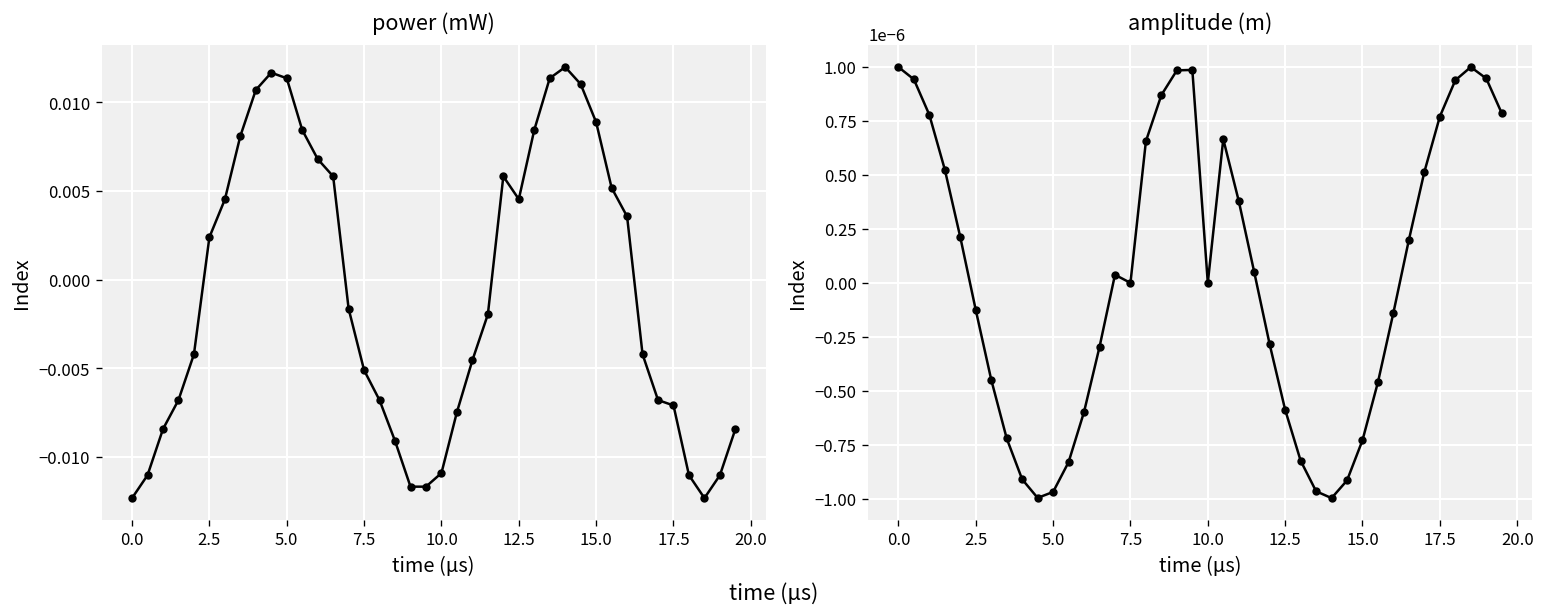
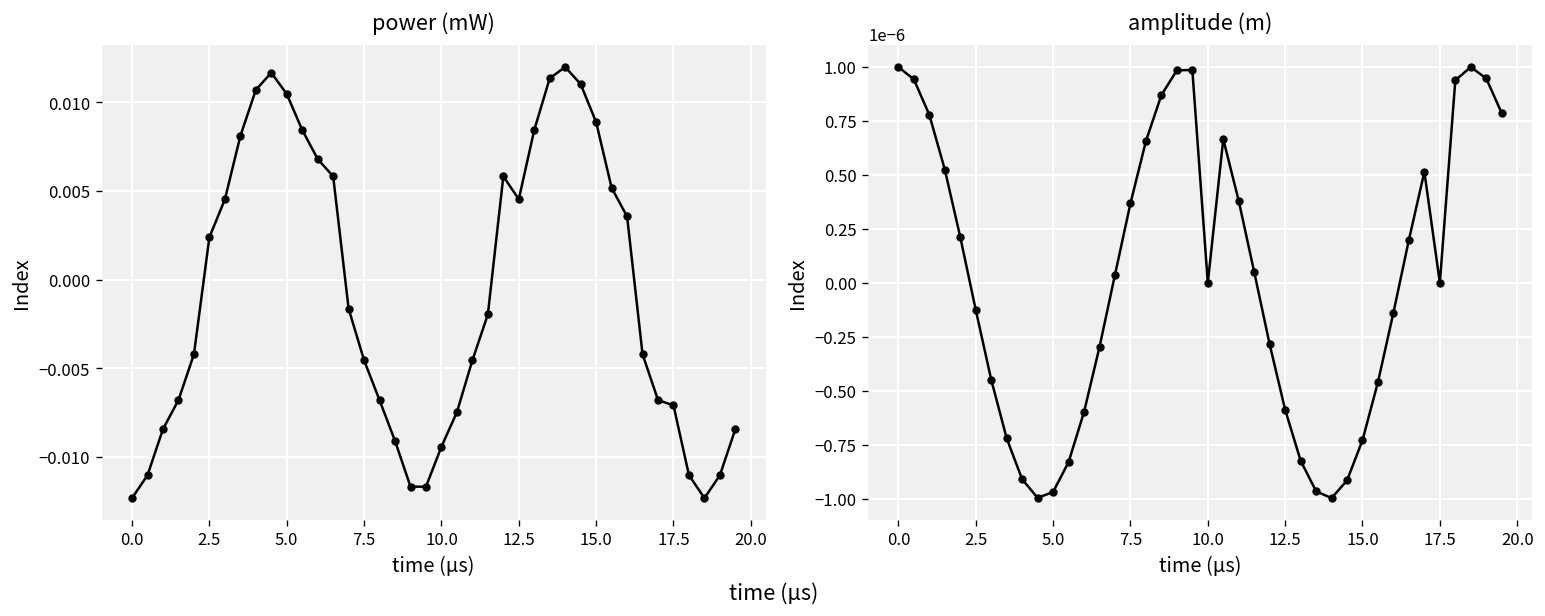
power (mW), 5.0: 0.0114 -> 0.0105
power (mW), 7.5: -0.0051 -> -0.0045
power (mW), 10.0: -0.0109 -> -0.0094
amplitude (m), 7.5: 0.0000000 -> 0.0000004
amplitude (m), 17.5: 0.000001 -> 0.000000
